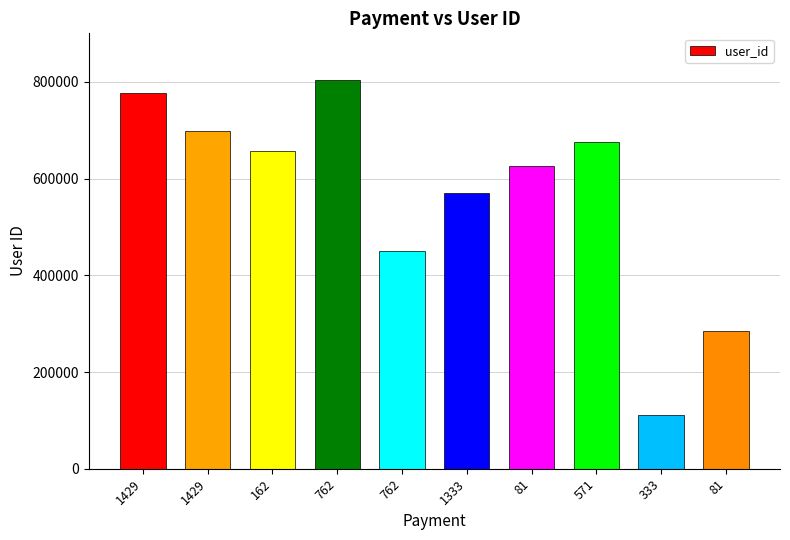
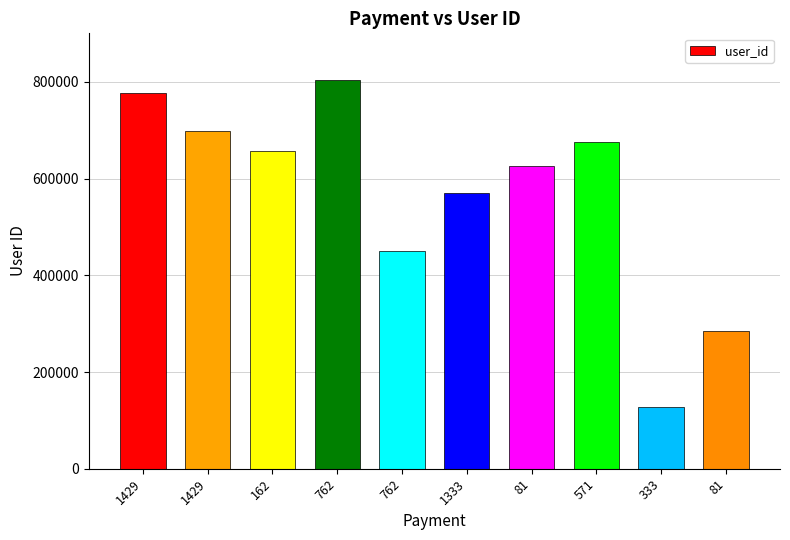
333: 110000 -> 130000
